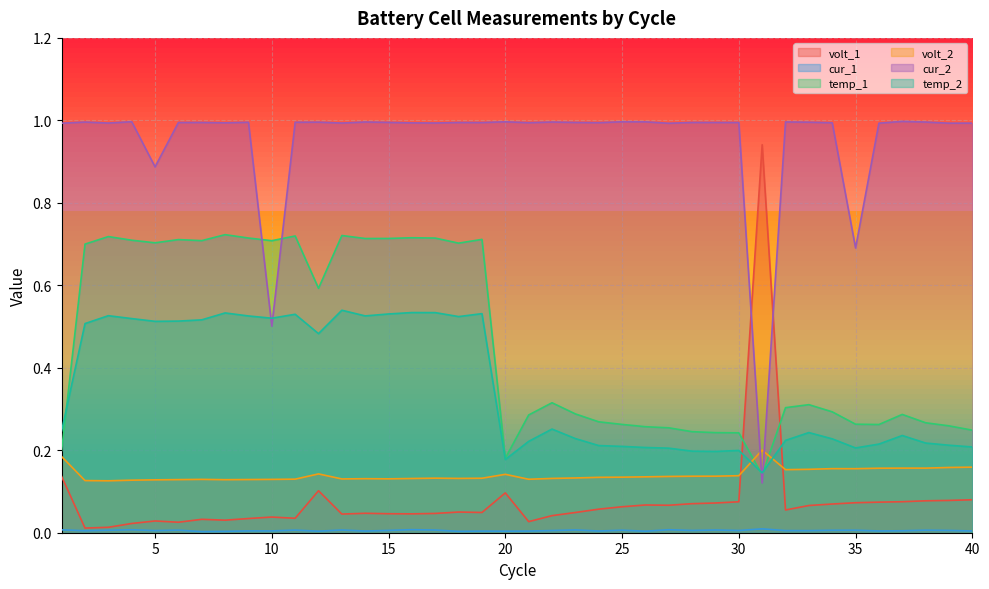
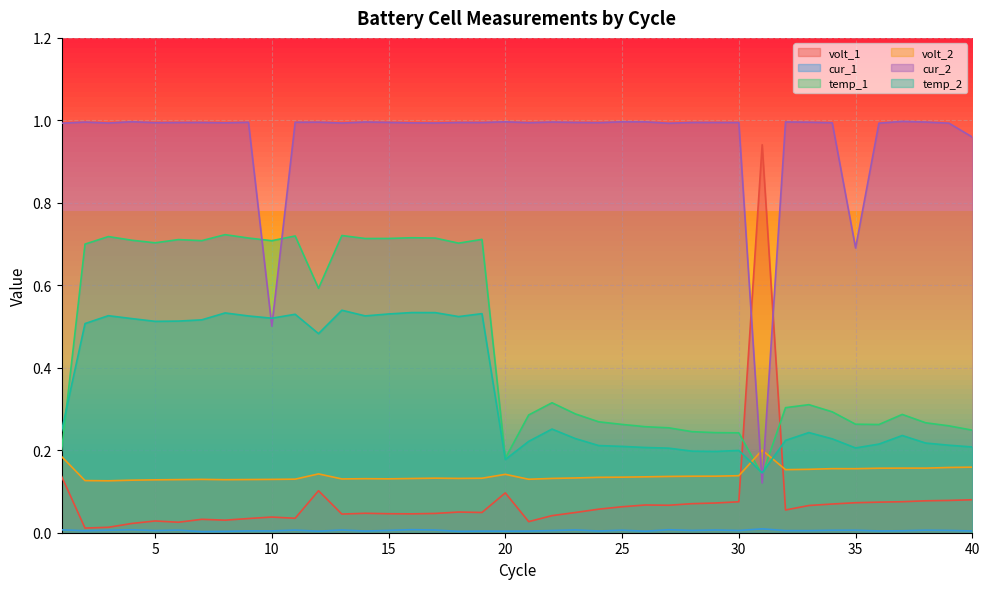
cur_2, 5: 0.89 -> 0.99
cur_2, 40: 0.99 -> 0.96
